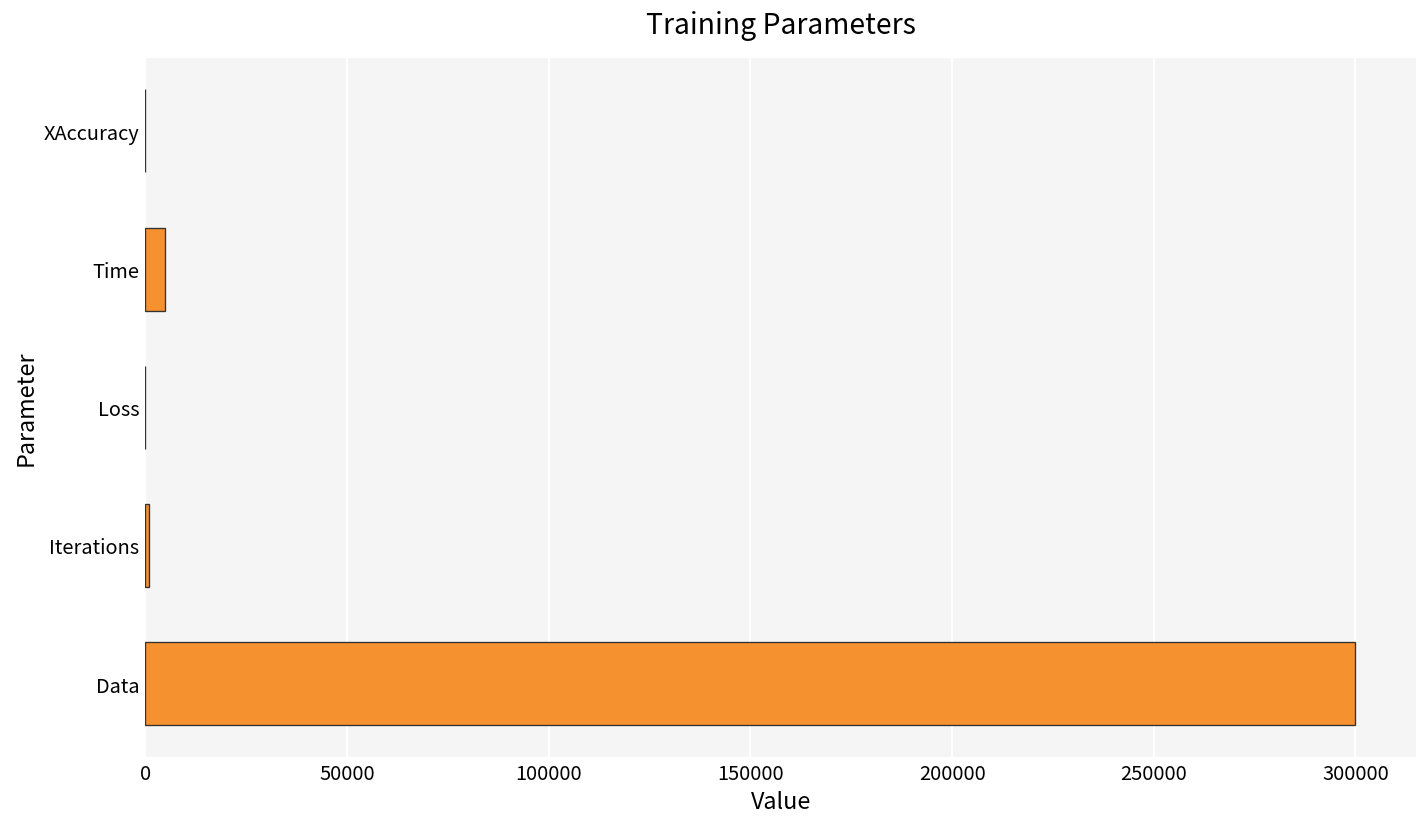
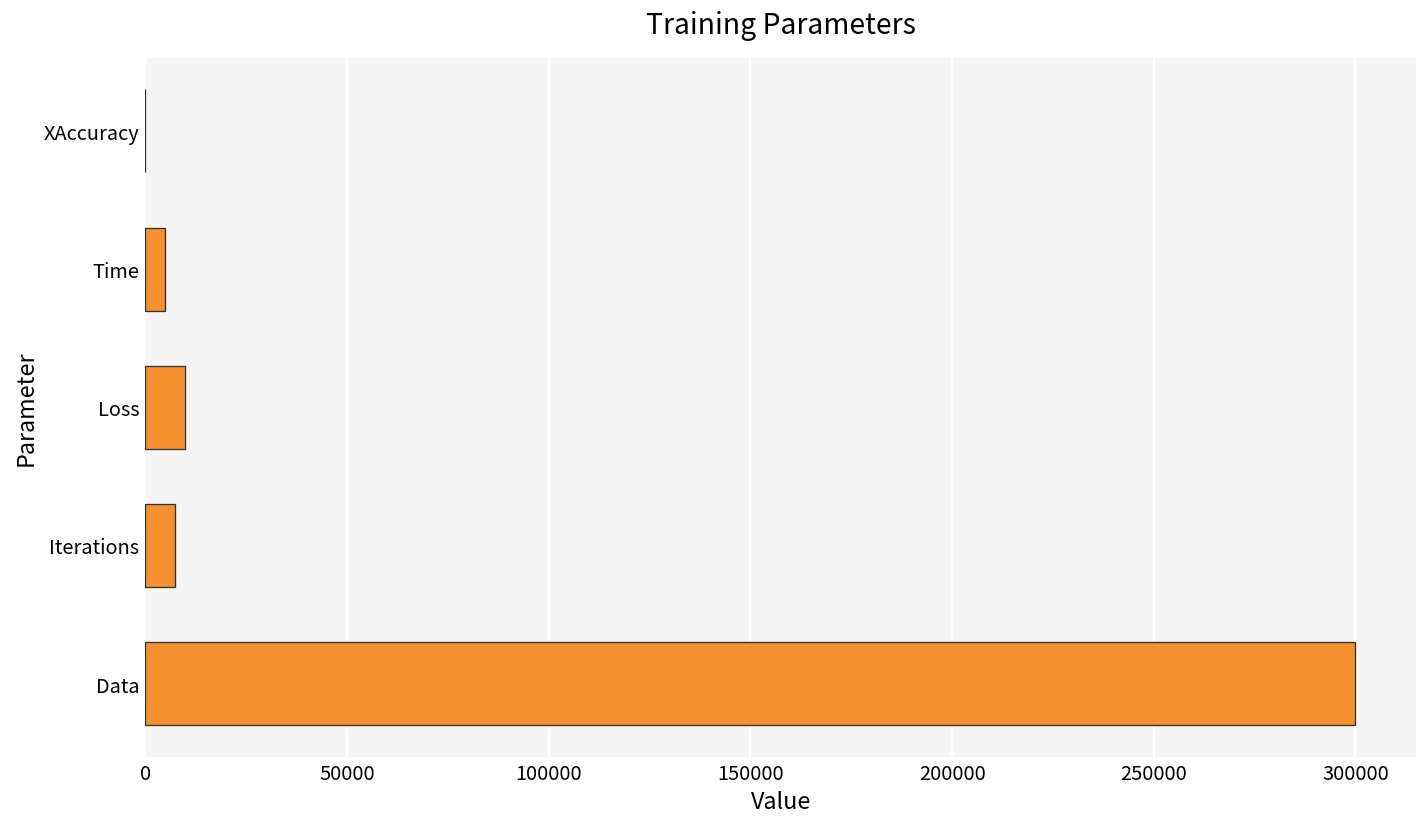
Loss: 0 -> 10000
Iterations: 1000 -> 7000
